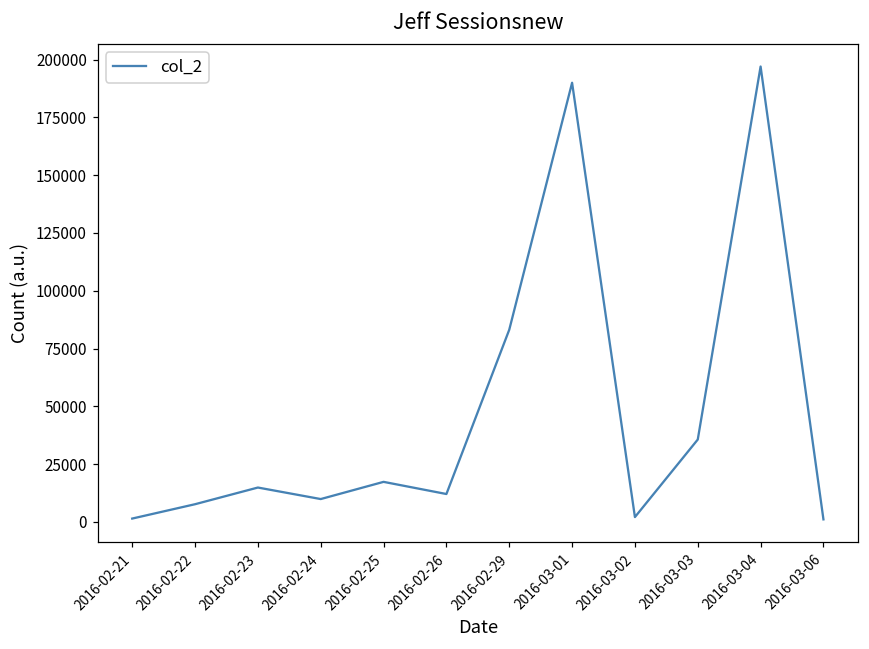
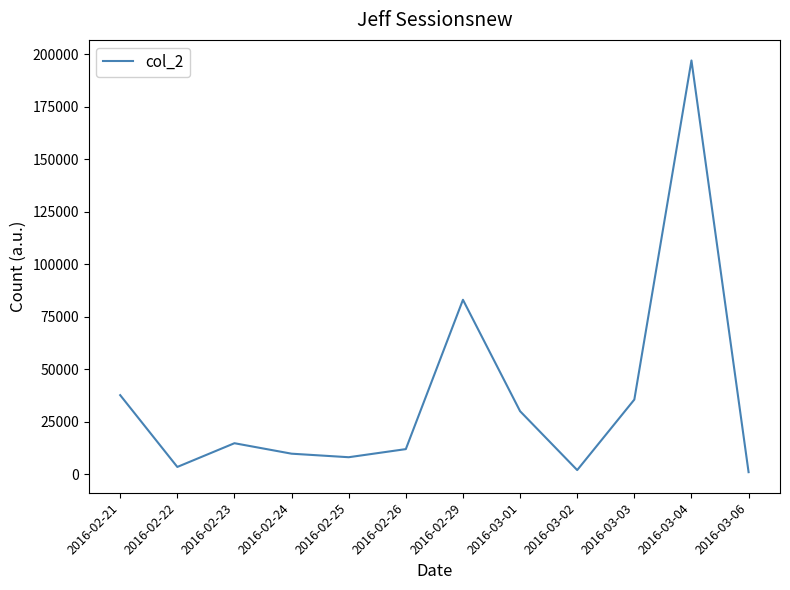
2016-02-21: 1000 -> 38000
2016-02-22: 8000 -> 4000
2016-02-25: 17000 -> 8000
2016-03-01: 190000 -> 30000
